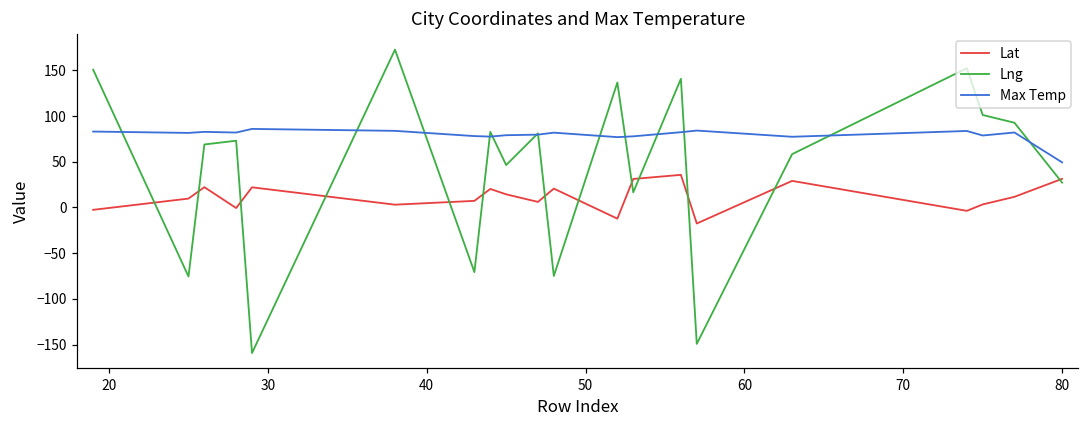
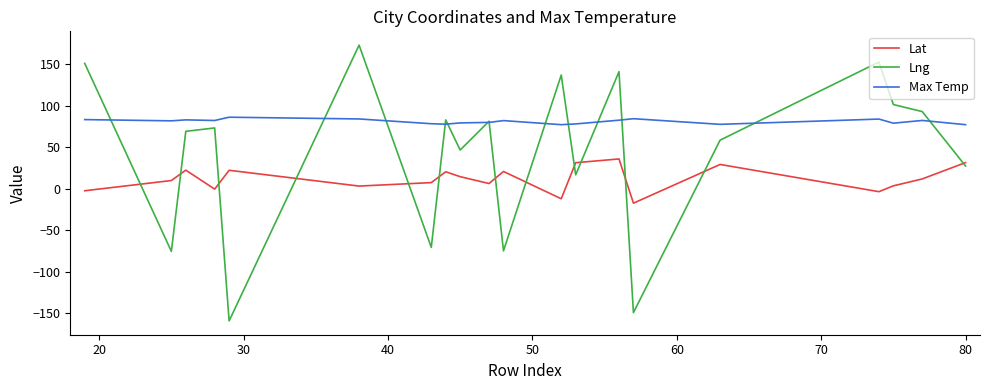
Max Temp, 80: 50 -> 80
